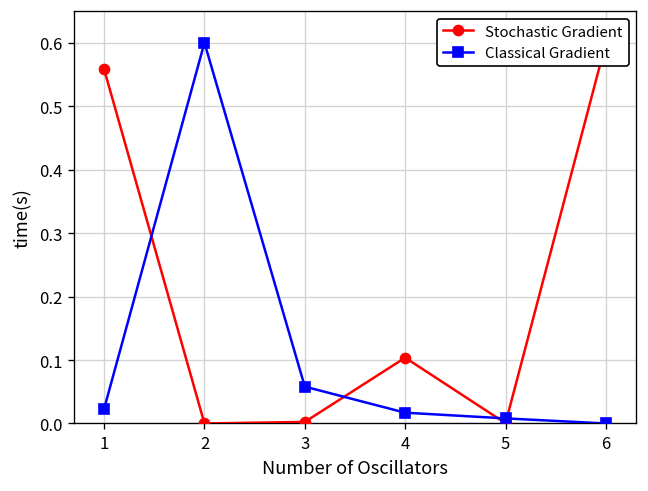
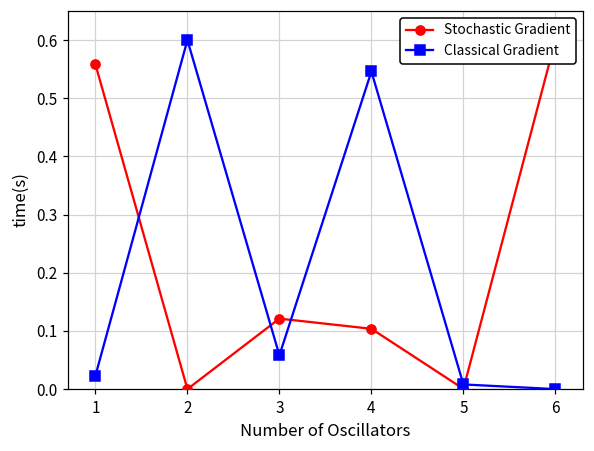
Stochastic Gradient, 3: 0.00 -> 0.12
Classical Gradient, 4: 0.02 -> 0.55
